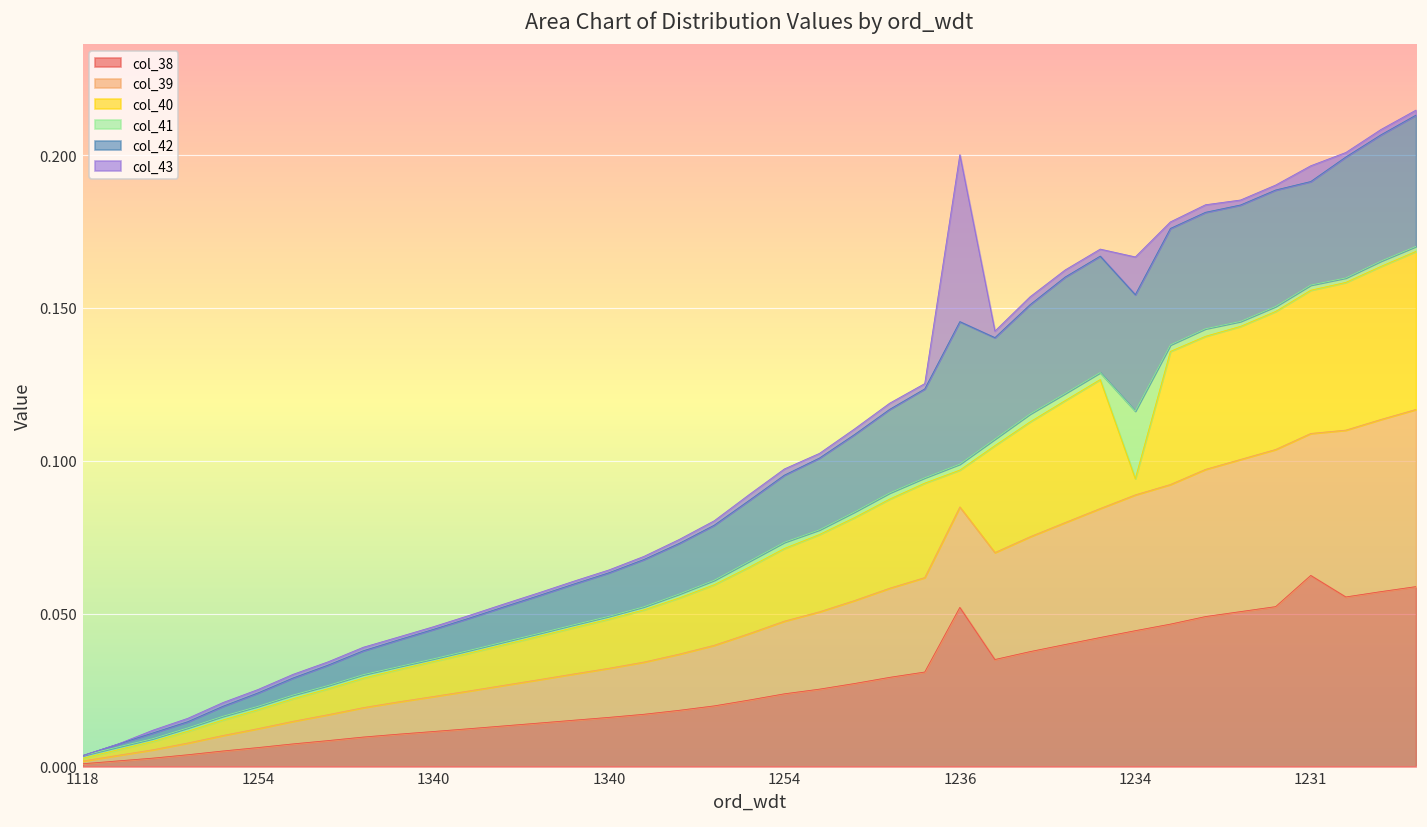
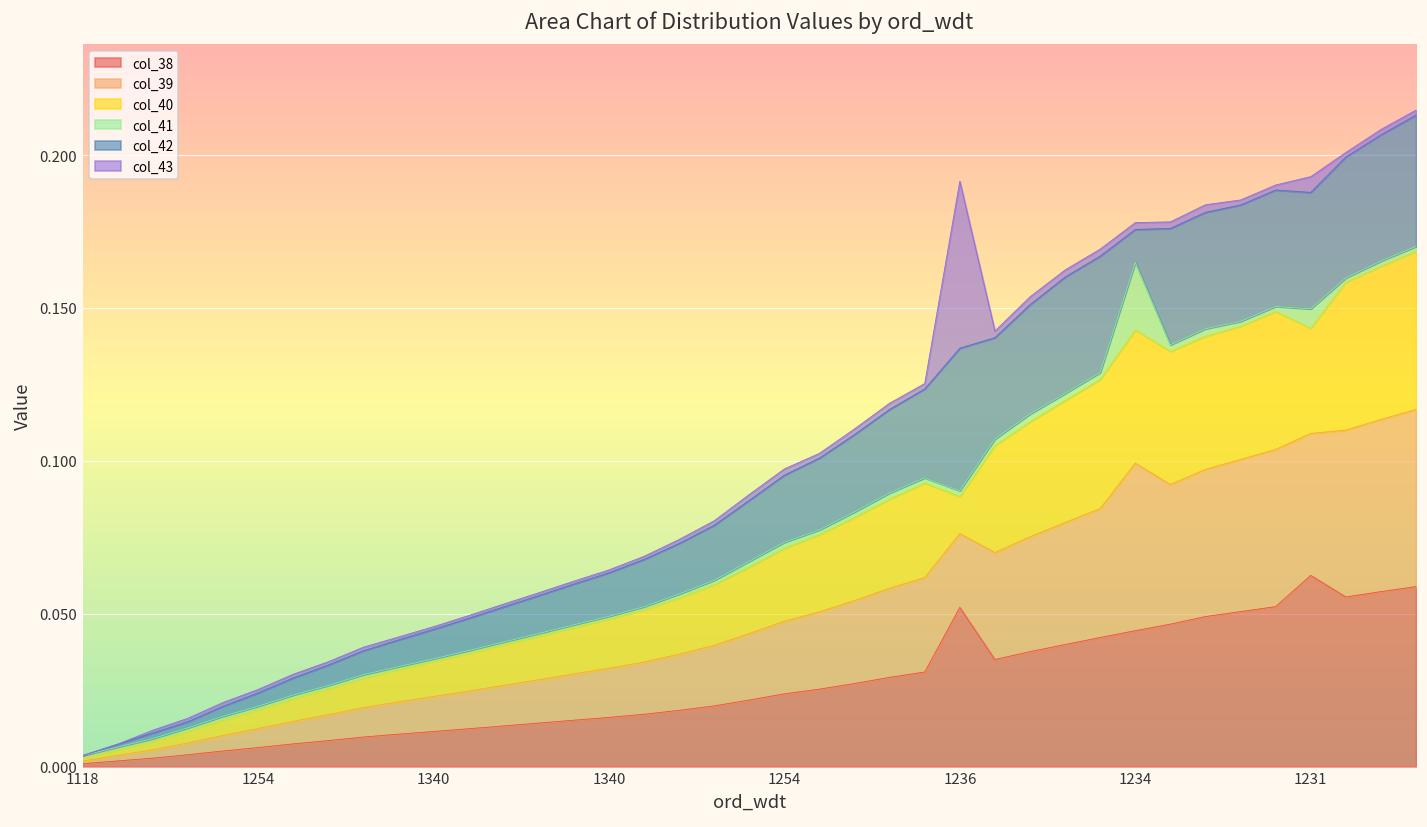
col_39, 1236: 0.033 -> 0.024
col_39, 1234: 0.044 -> 0.055
col_40, 1234: 0.005 -> 0.044
col_42, 1234: 0.038 -> 0.011
col_43, 1234: 0.012 -> 0.002
col_40, 1231: 0.047 -> 0.034
col_41, 1231: 0.002 -> 0.006
col_42, 1231: 0.034 -> 0.038
